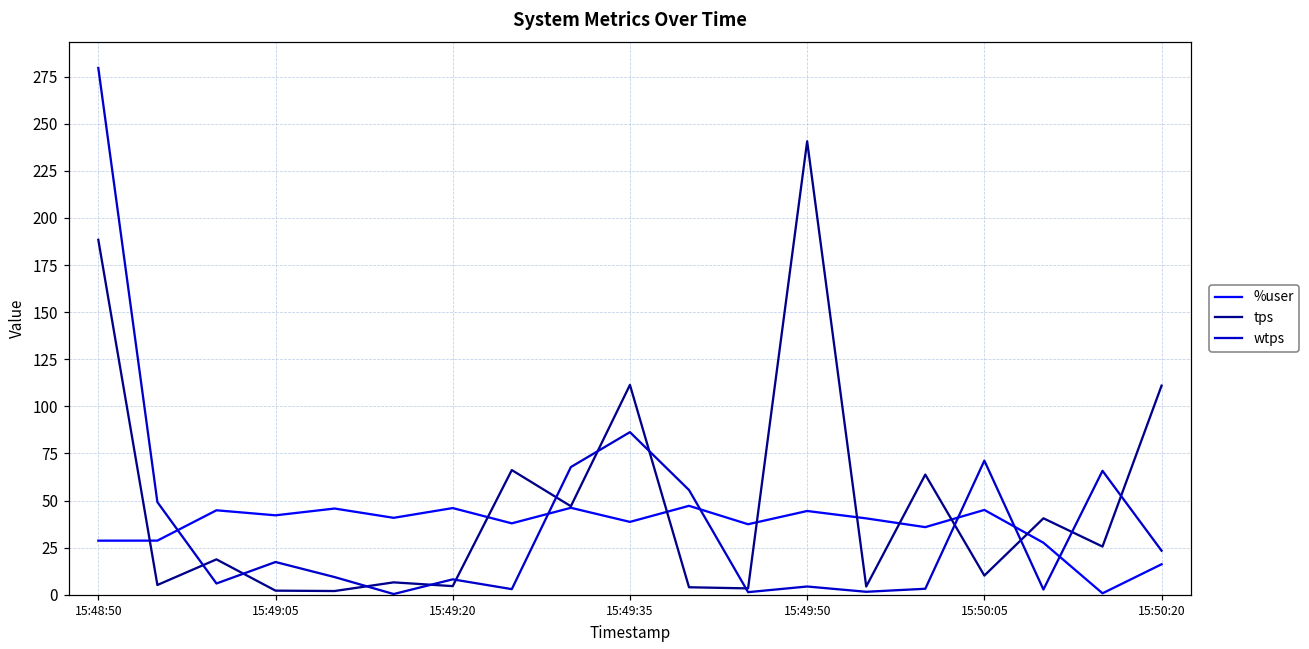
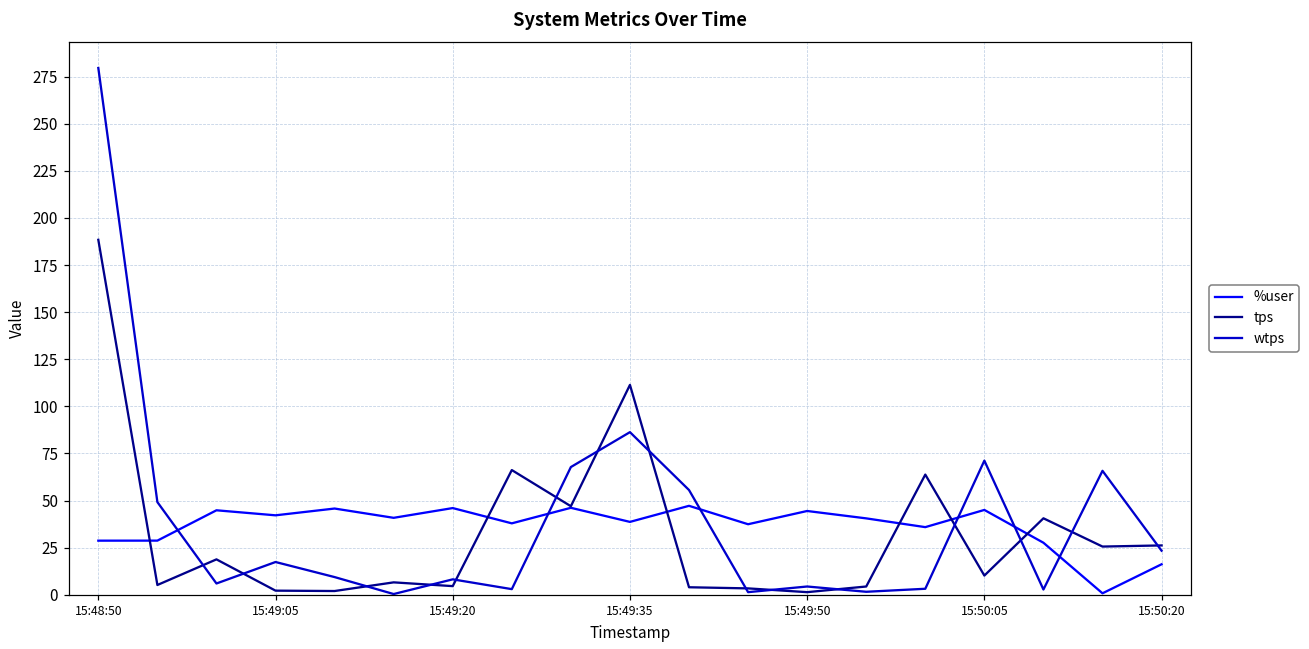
tps, 15:49:50: 241 -> 1
tps, 15:50:20: 111 -> 26
